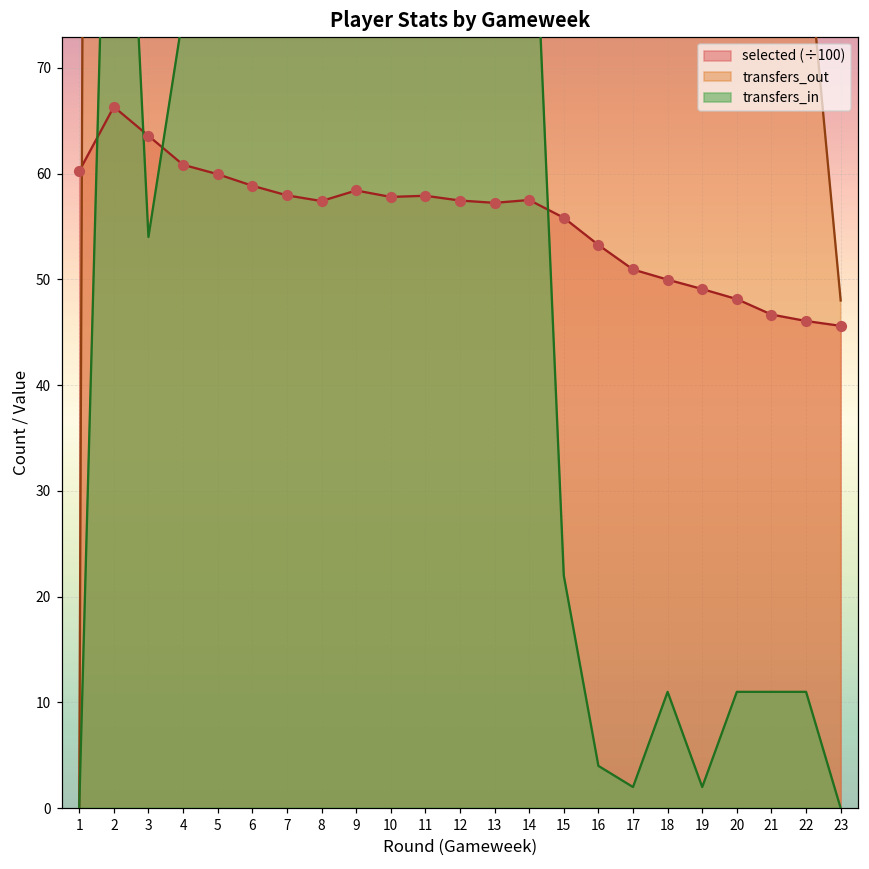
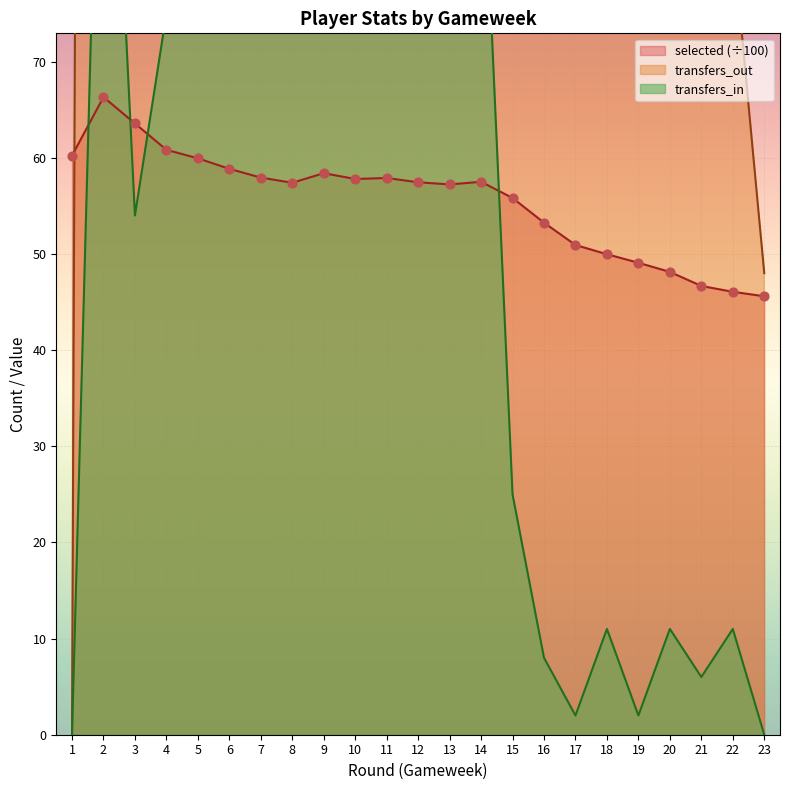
transfers_in, 15: 22 -> 25
transfers_in, 16: 4 -> 8
transfers_in, 21: 11 -> 6
